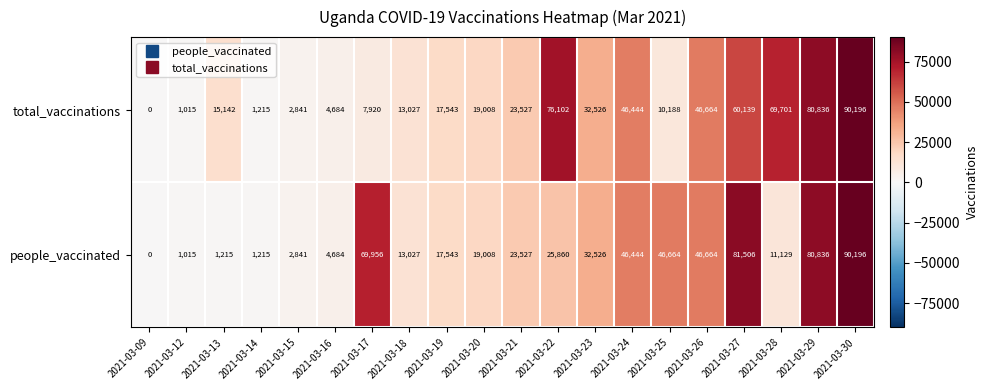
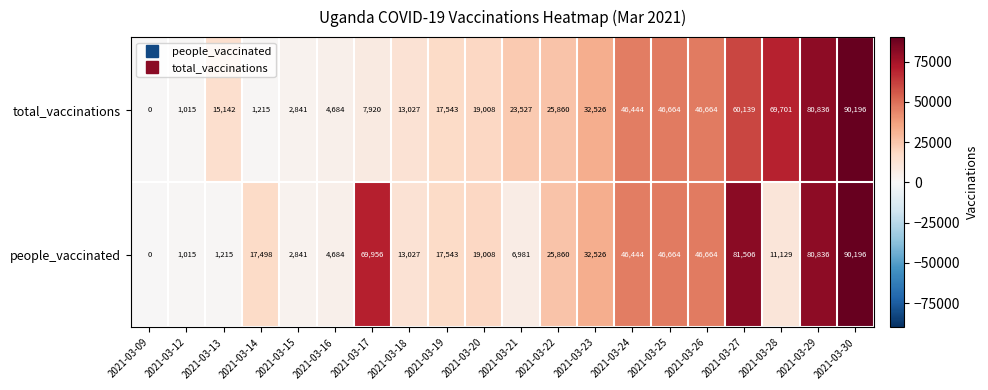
total_vaccinations, 2021-03-22: 76,102 -> 25,860
total_vaccinations, 2021-03-25: 10,188 -> 46,664
people_vaccinated, 2021-03-14: 1,215 -> 17,498
people_vaccinated, 2021-03-21: 23,527 -> 6,981
